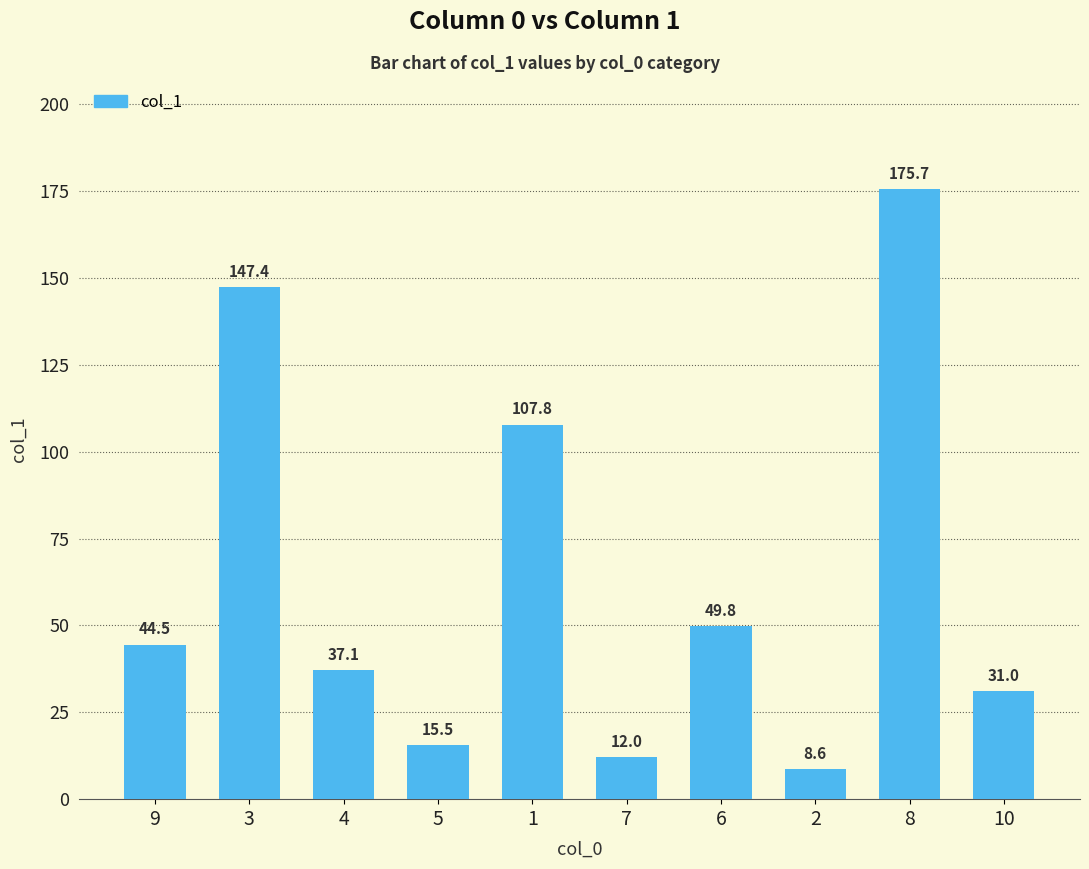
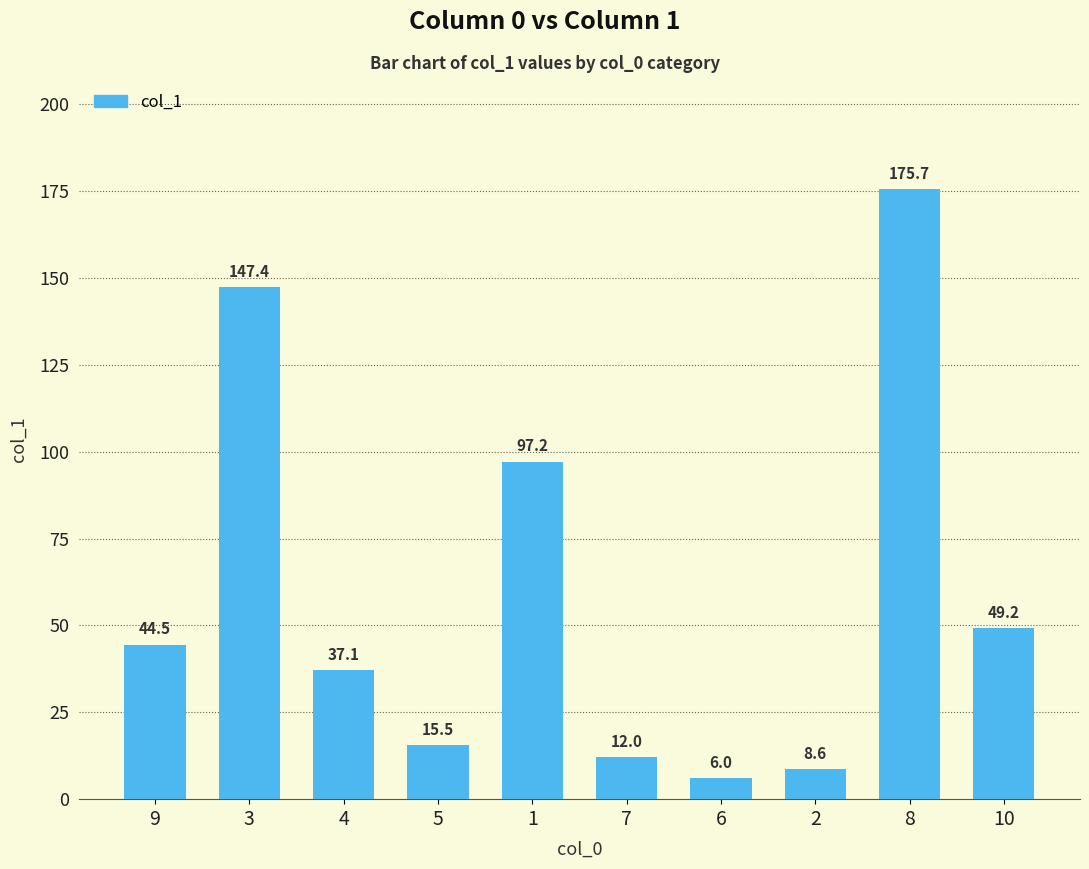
1: 107.8 -> 97.2
6: 49.8 -> 6.0
10: 31.0 -> 49.2
